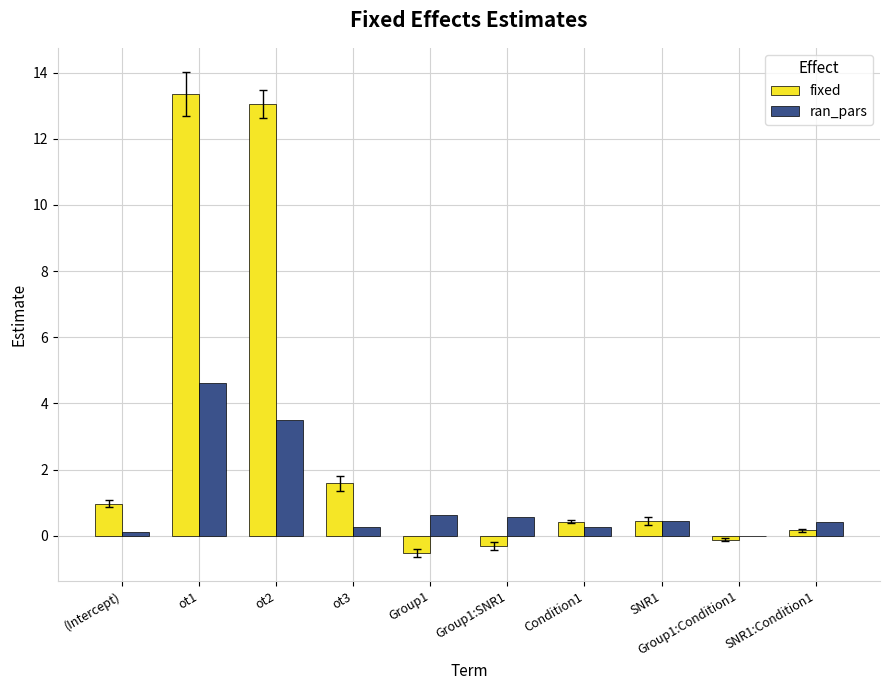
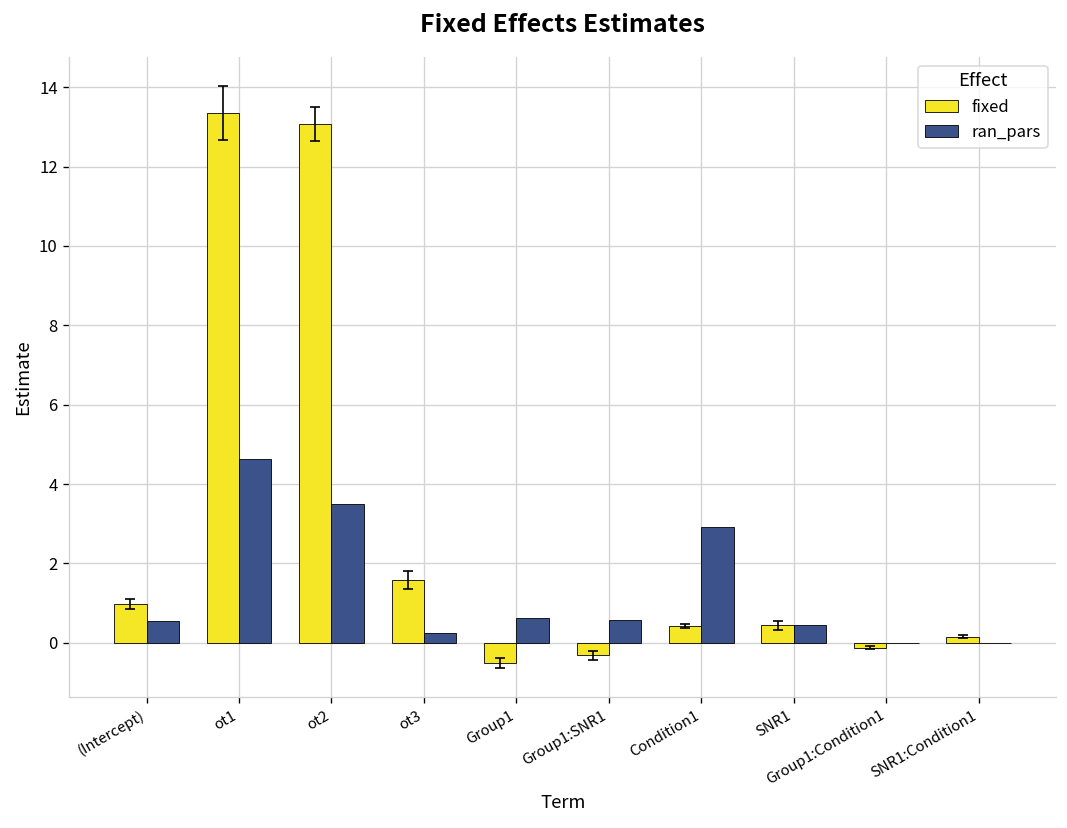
ran_pars, (Intercept): 0.1 -> 0.6
ran_pars, Condition1: 0.3 -> 2.9
ran_pars, SNR1:Condition1: 0.4 -> 0.0
